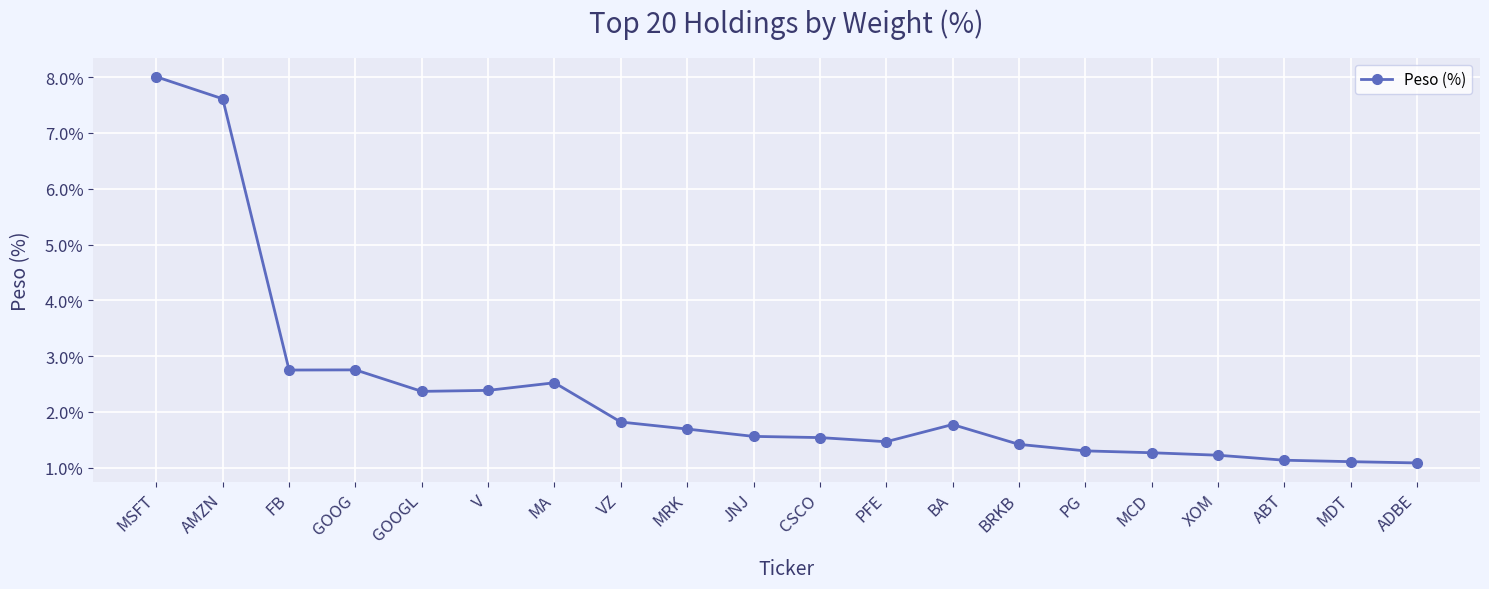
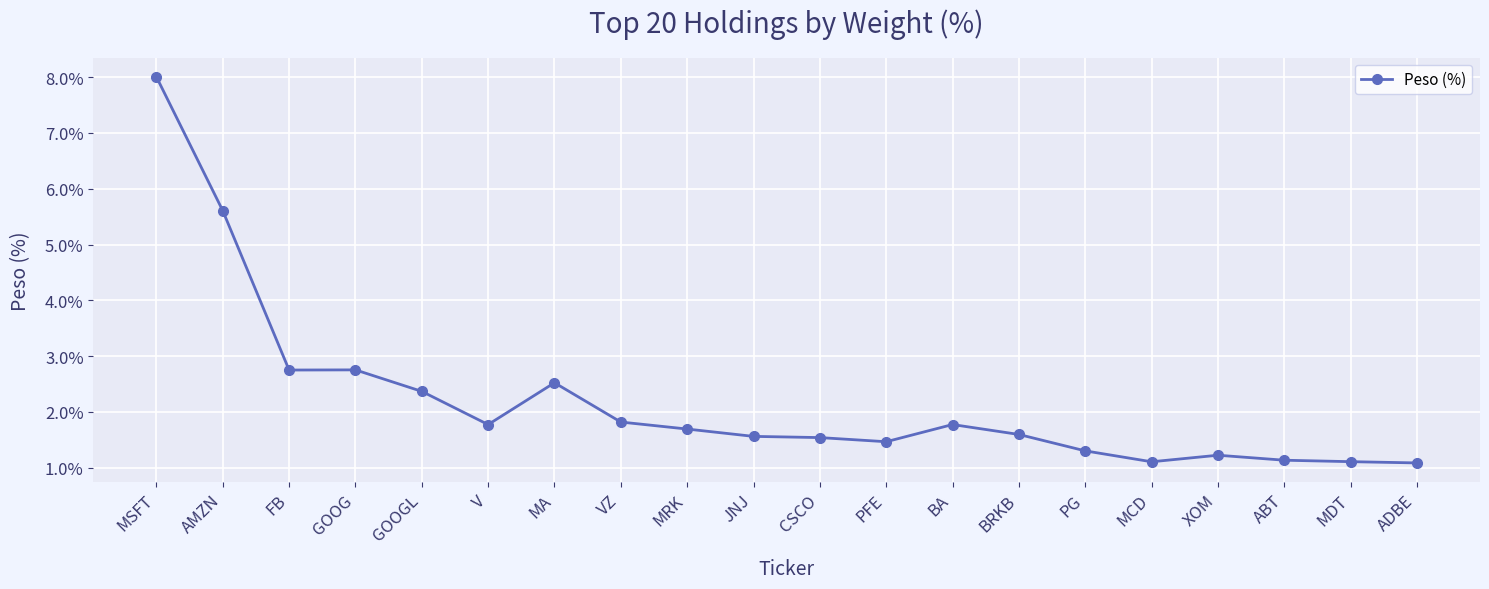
AMZN: 7.6% -> 5.6%
V: 2.4% -> 1.8%
BRKB: 1.4% -> 1.6%
MCD: 1.3% -> 1.1%
